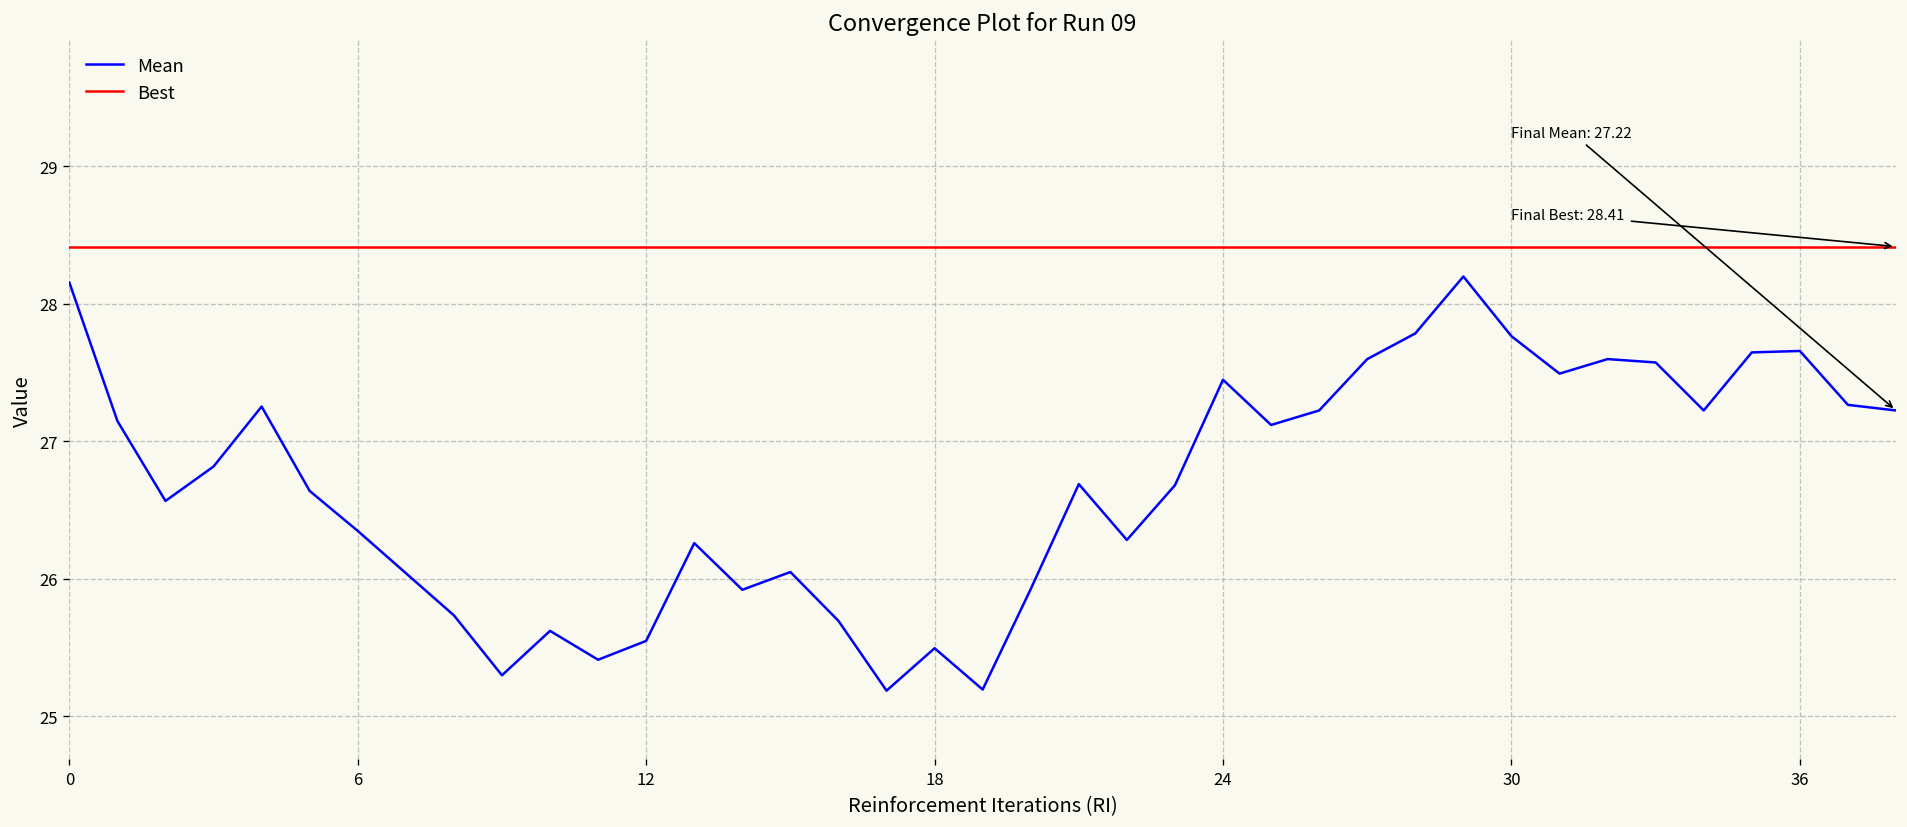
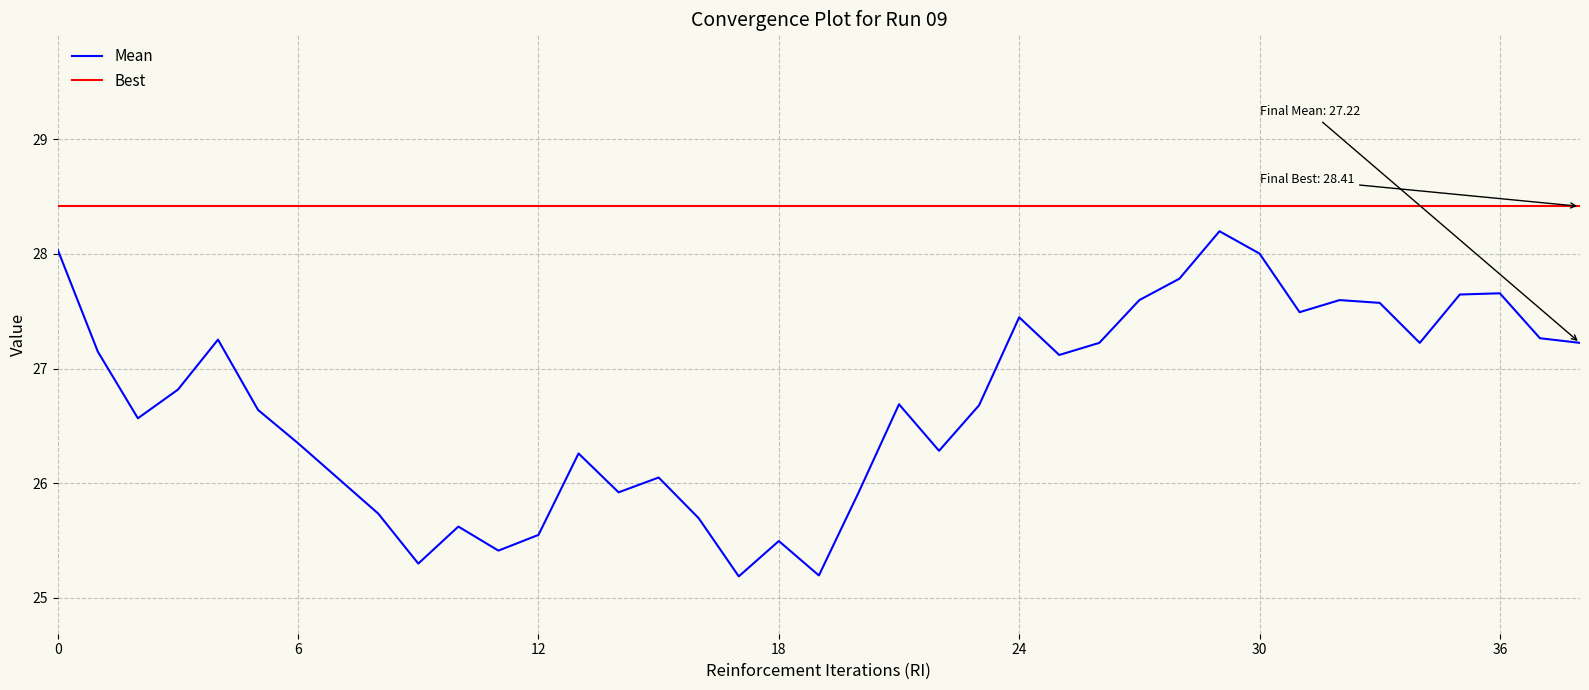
Mean, 0: 28.15 -> 28.04
Mean, 30: 27.76 -> 28.00
